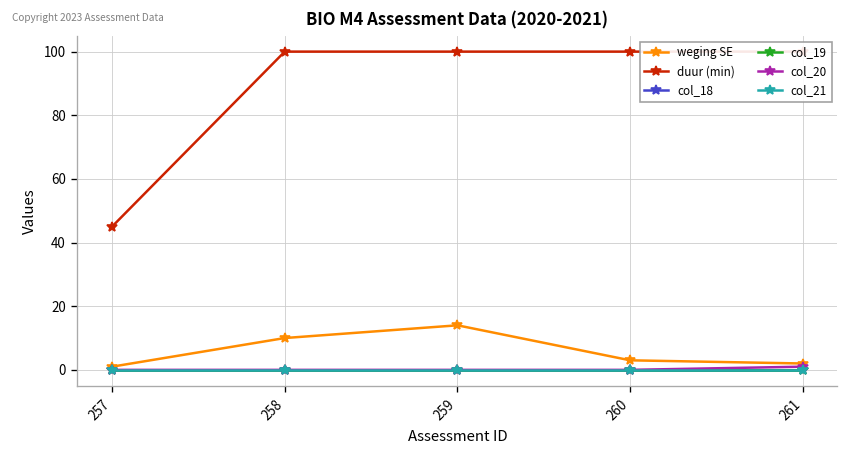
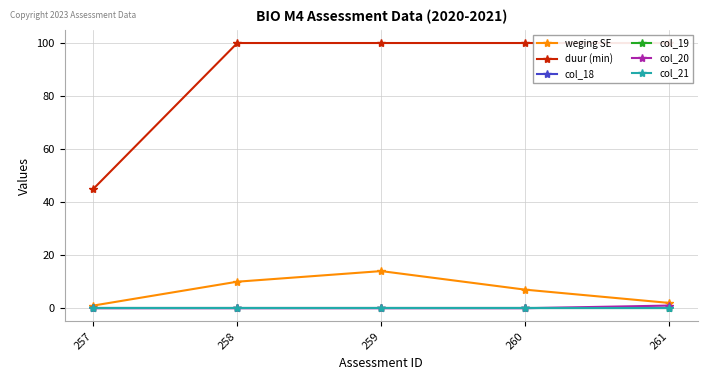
weging SE, 260: 3 -> 7
